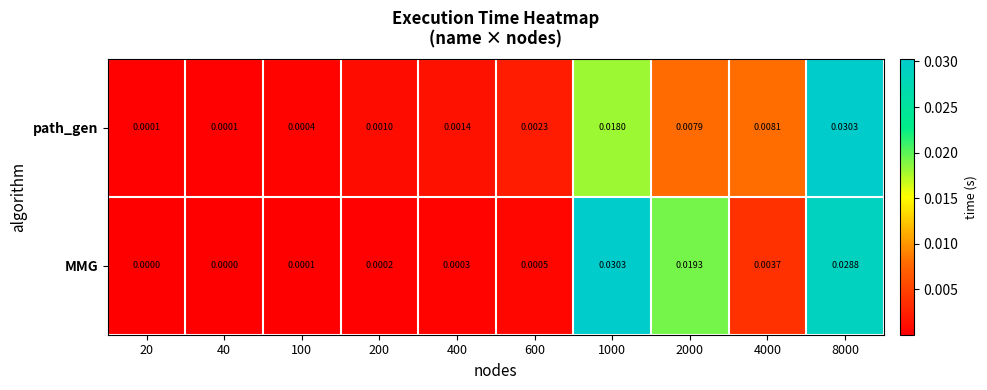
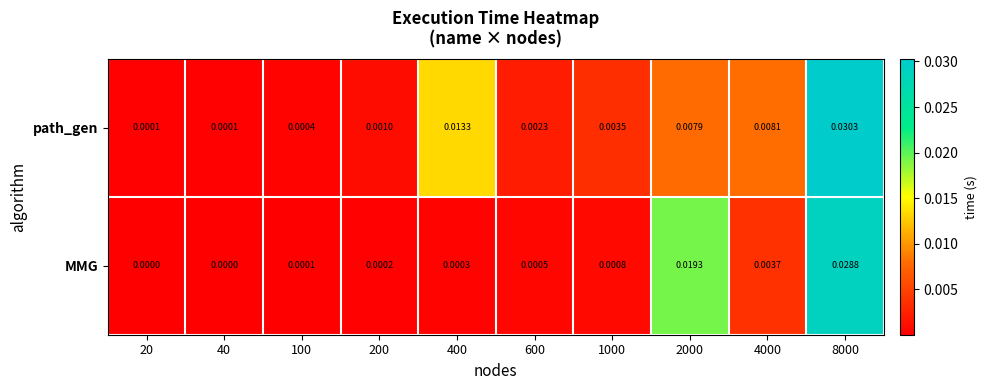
path_gen, 400: 0.0014 -> 0.0133
path_gen, 1000: 0.0180 -> 0.0035
MMG, 1000: 0.0303 -> 0.0008
